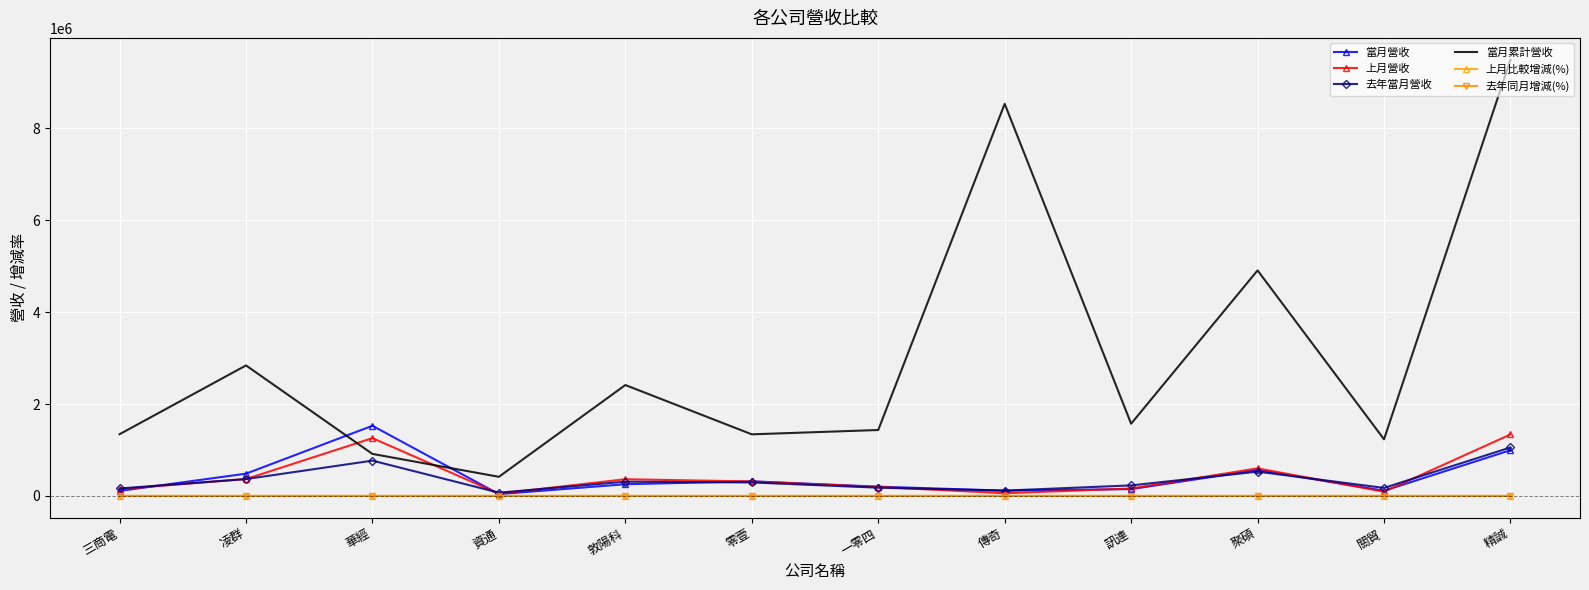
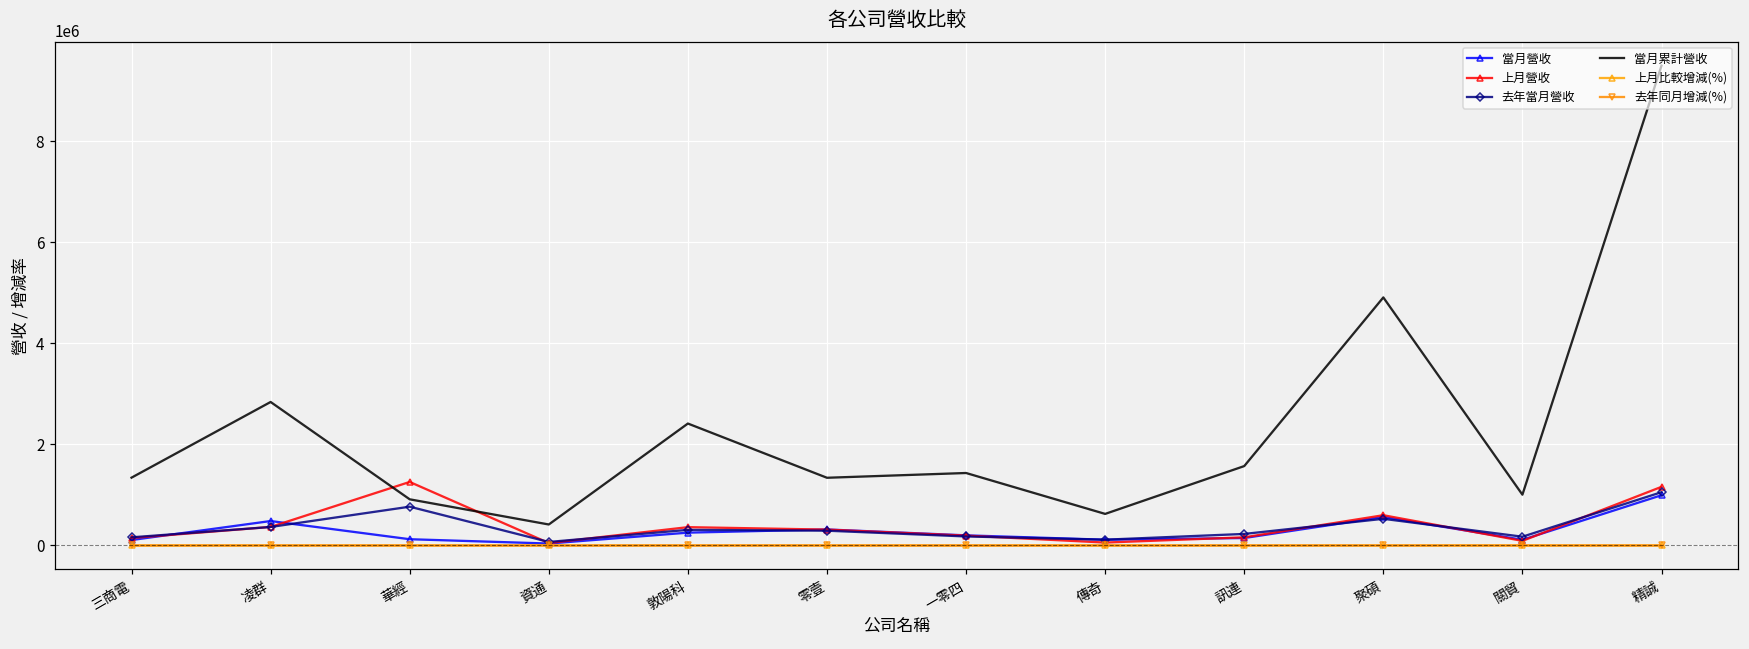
當月營收, 華經: 1500000 -> 100000
當月累計營收, 傳奇: 8500000 -> 600000
當月累計營收, 關貿: 1200000 -> 1000000
上月營收, 精誠: 1300000 -> 1200000
